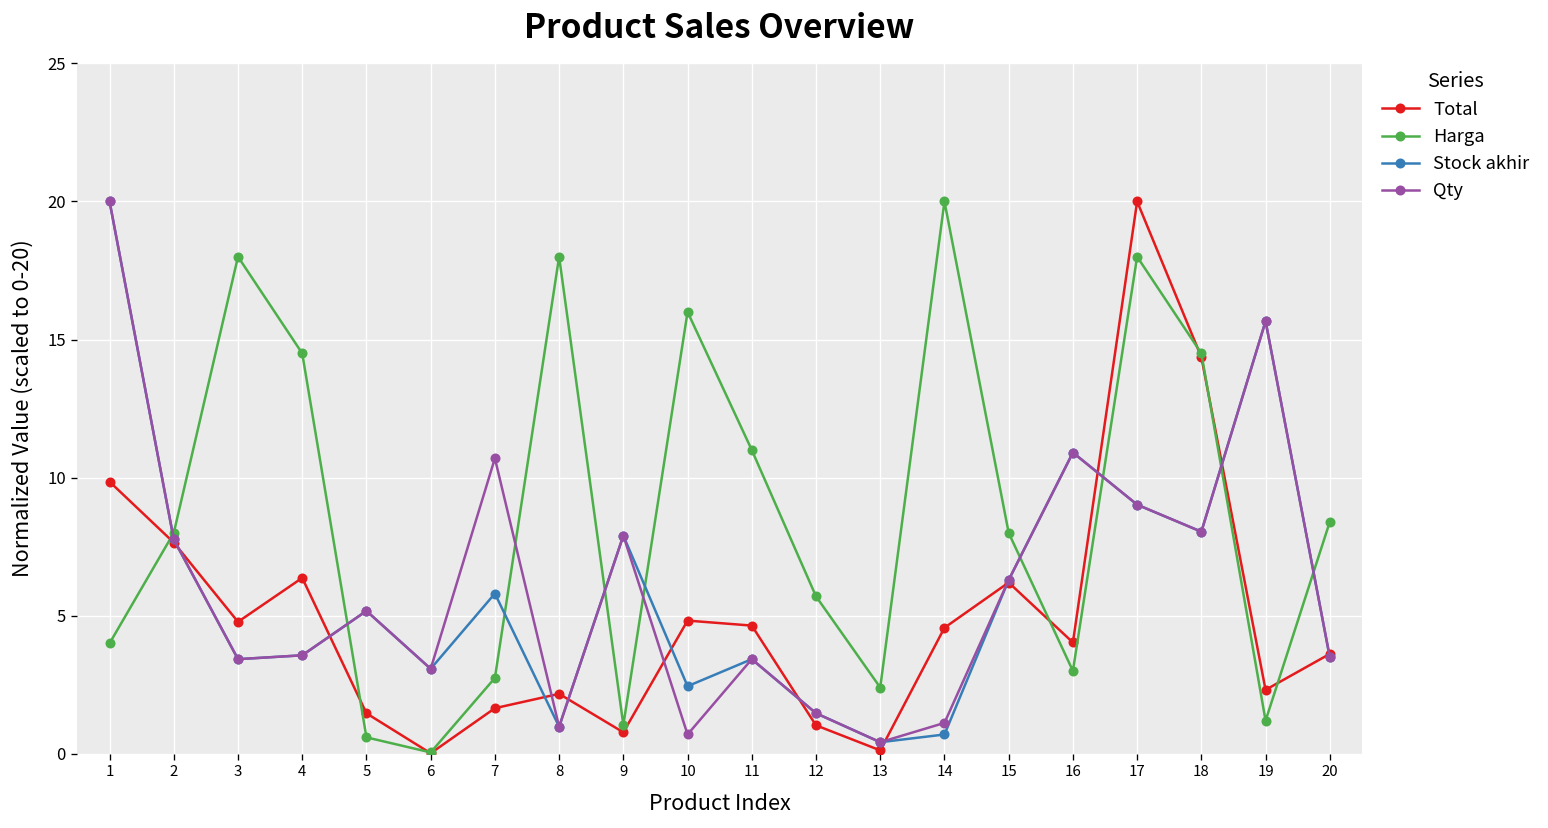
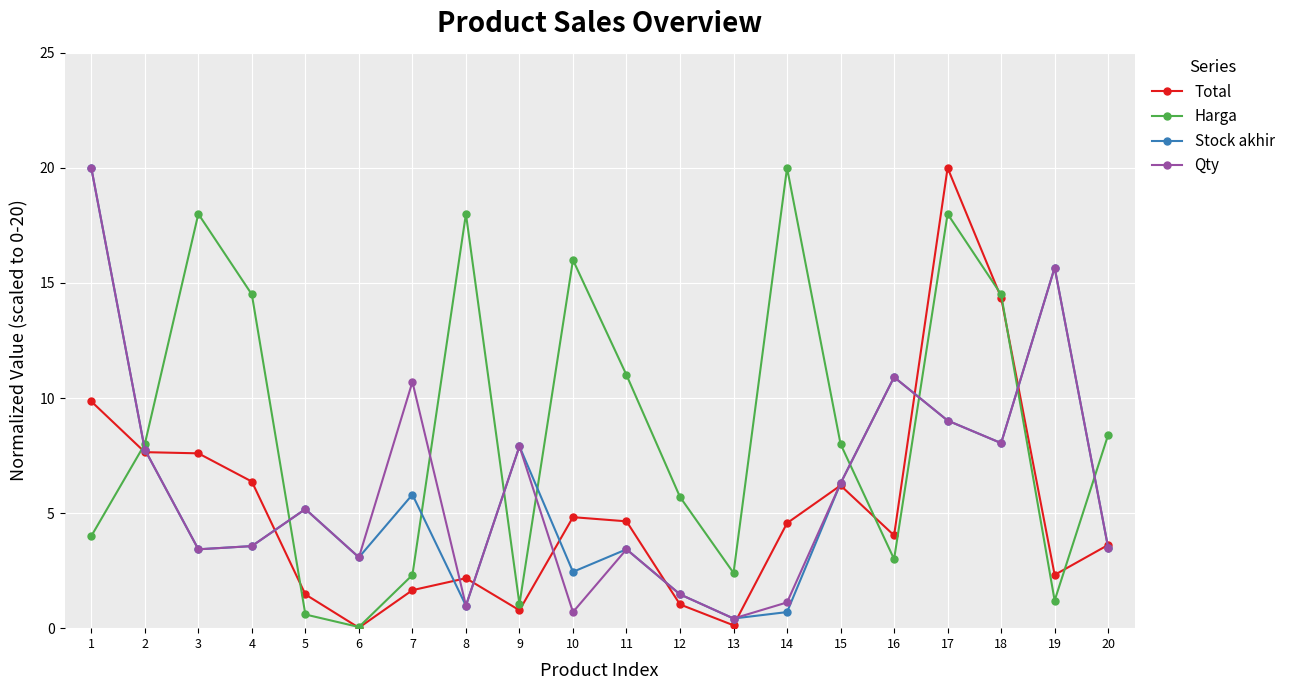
Total, 3: 4.8 -> 7.6
Harga, 7: 2.7 -> 2.3
